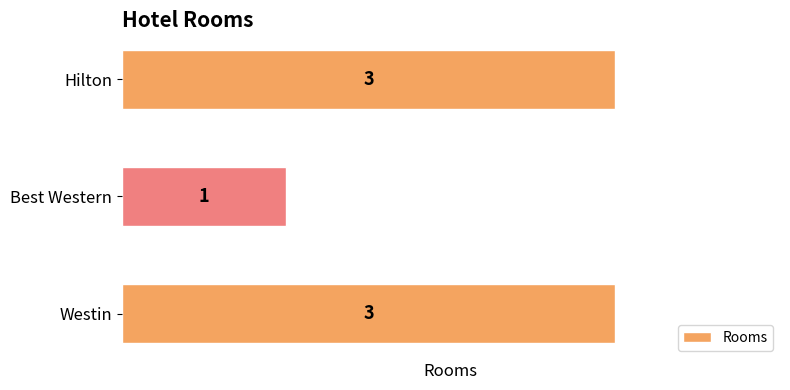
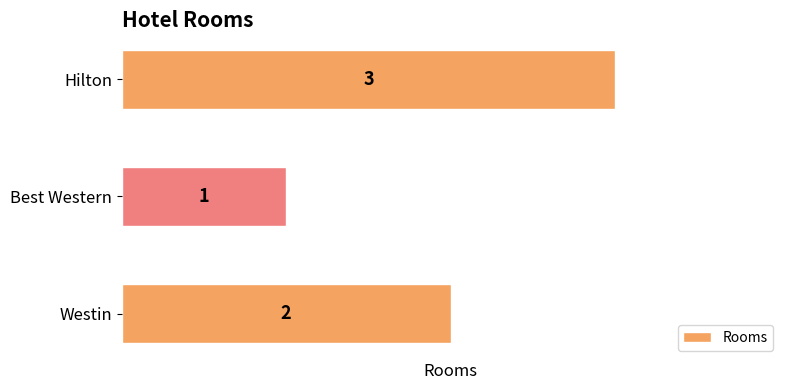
Westin: 3 -> 2
